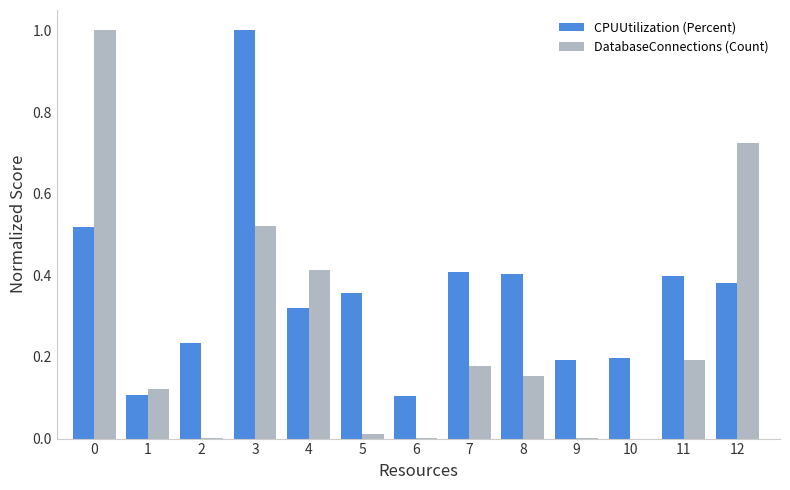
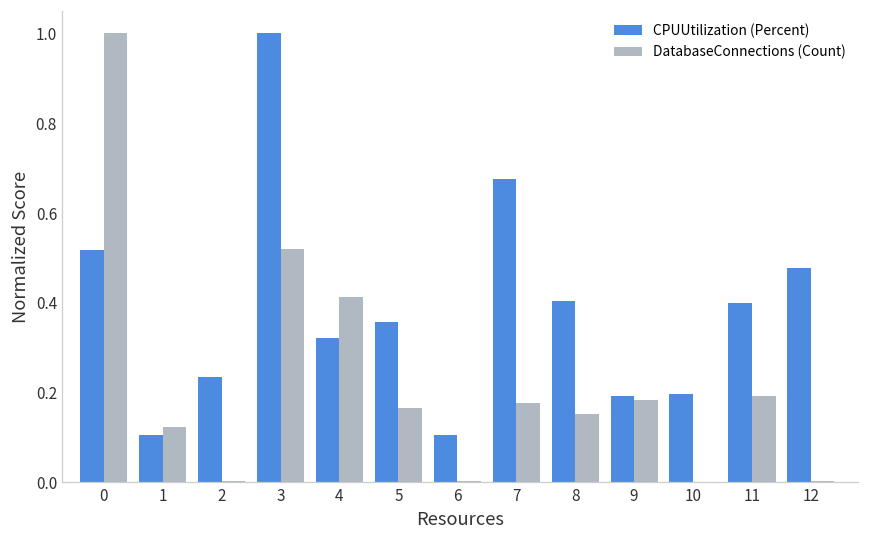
DatabaseConnections (Count), 5: 0.01 -> 0.17
CPUUtilization (Percent), 7: 0.41 -> 0.68
DatabaseConnections (Count), 9: 0.00 -> 0.18
CPUUtilization (Percent), 12: 0.38 -> 0.48
DatabaseConnections (Count), 12: 0.72 -> 0.00
